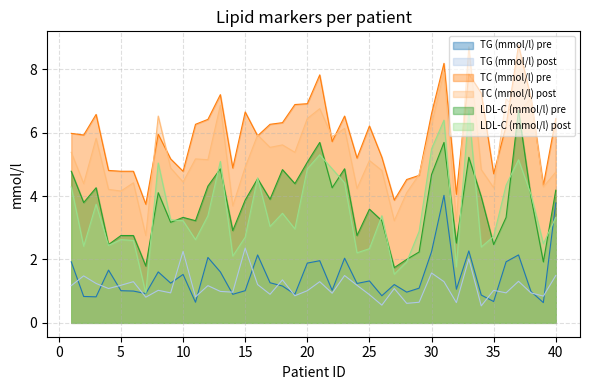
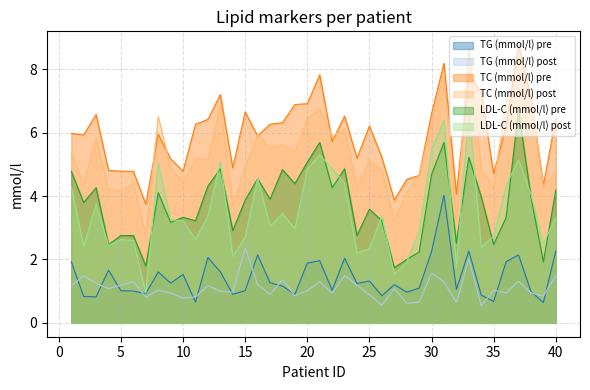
TG (mmol/l) post, 10: 2.3 -> 0.8
TG (mmol/l) pre, 40: 3.8 -> 2.3
